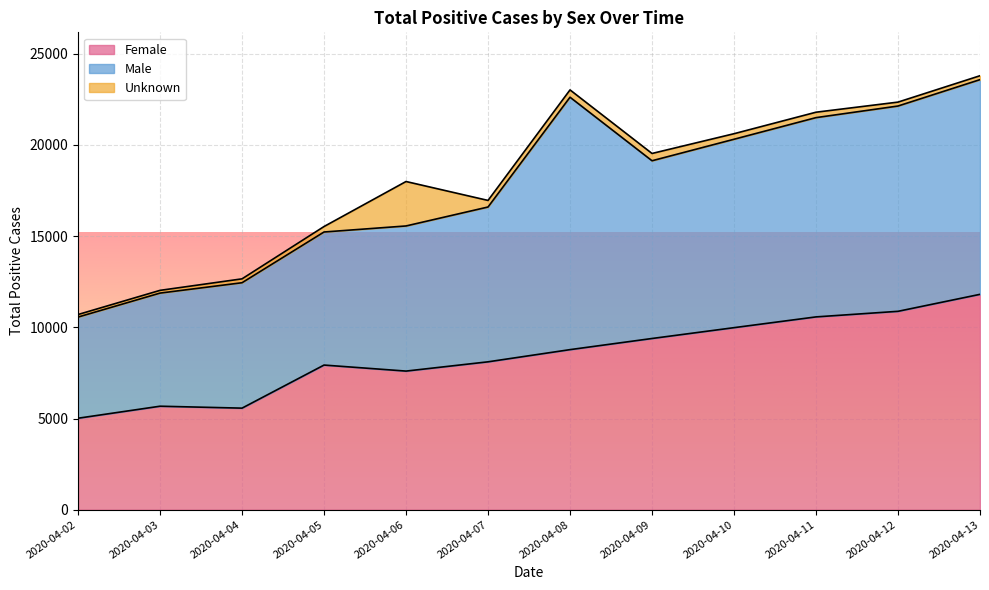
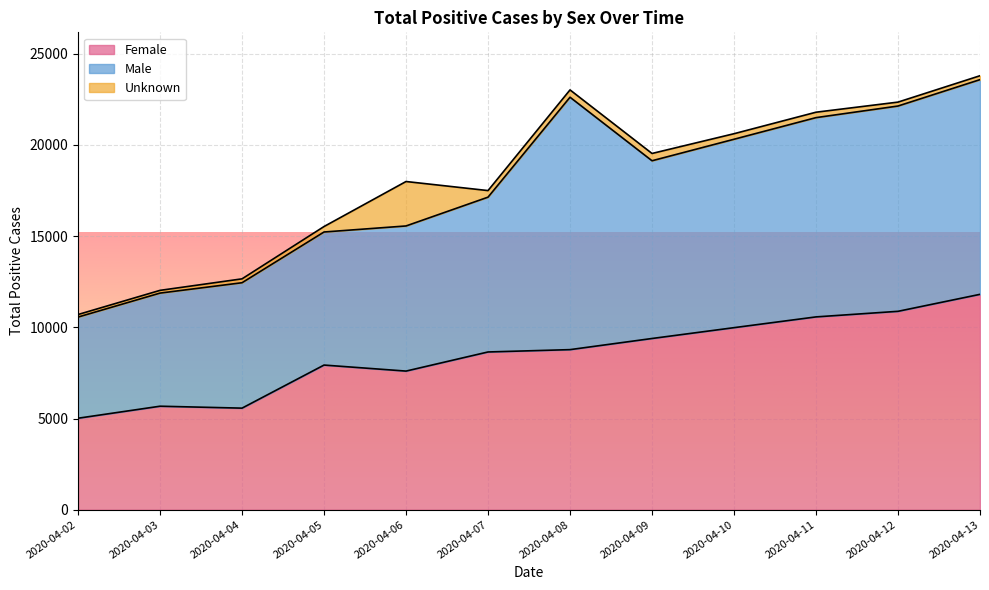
Female, 2020-04-07: 8100 -> 8600
